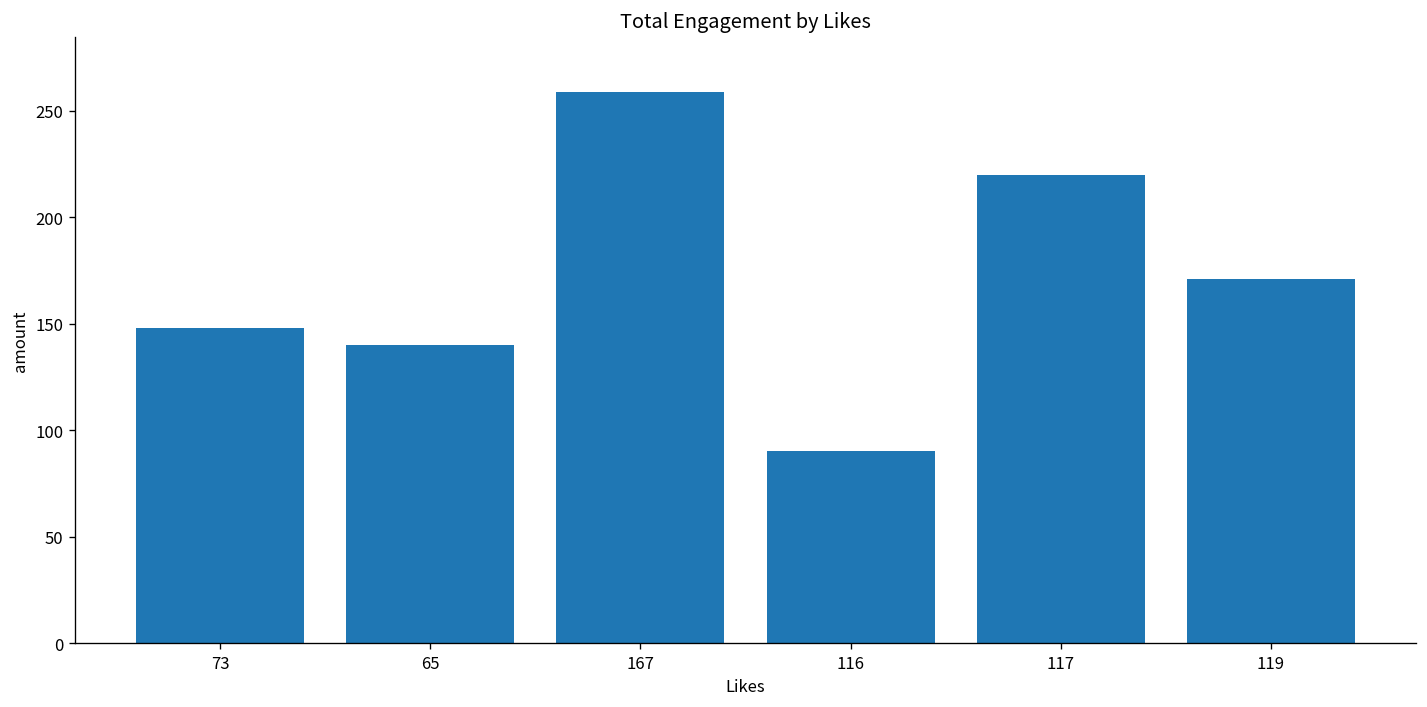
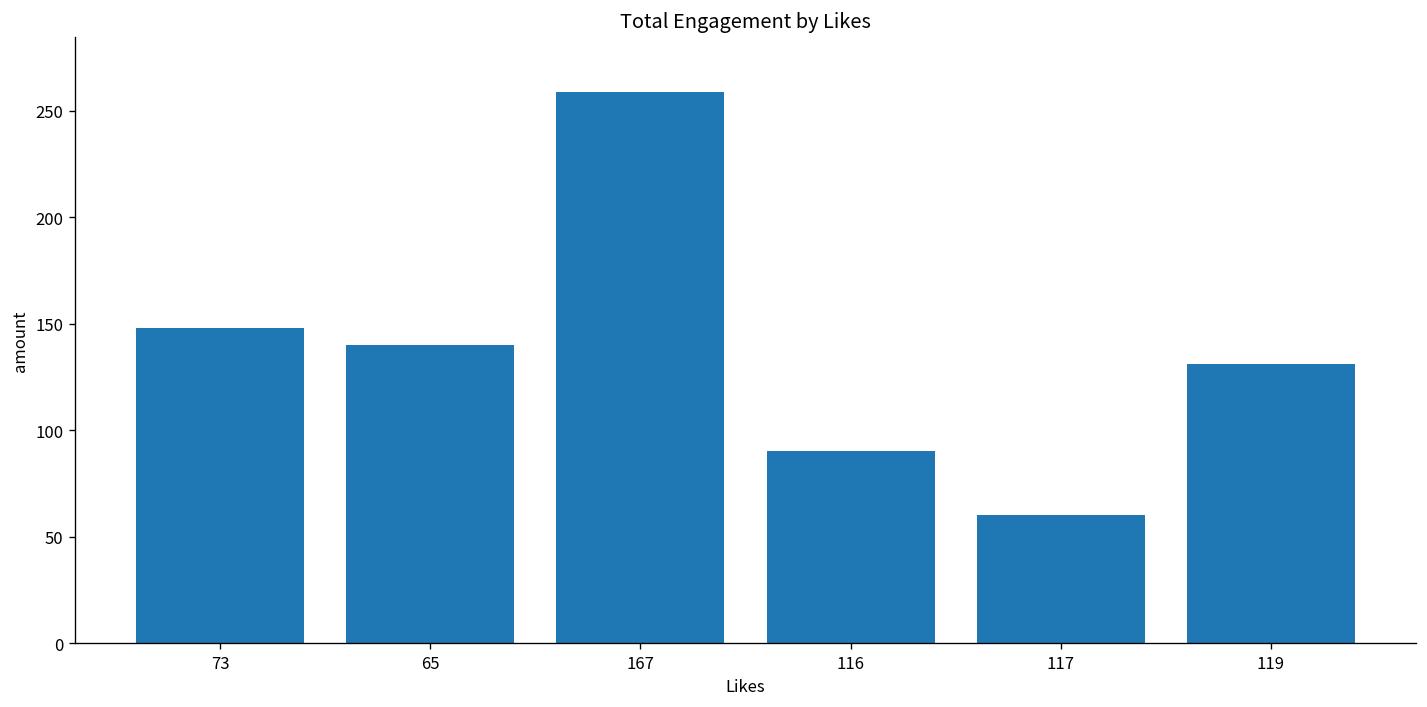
117: 220 -> 60
119: 171 -> 131
